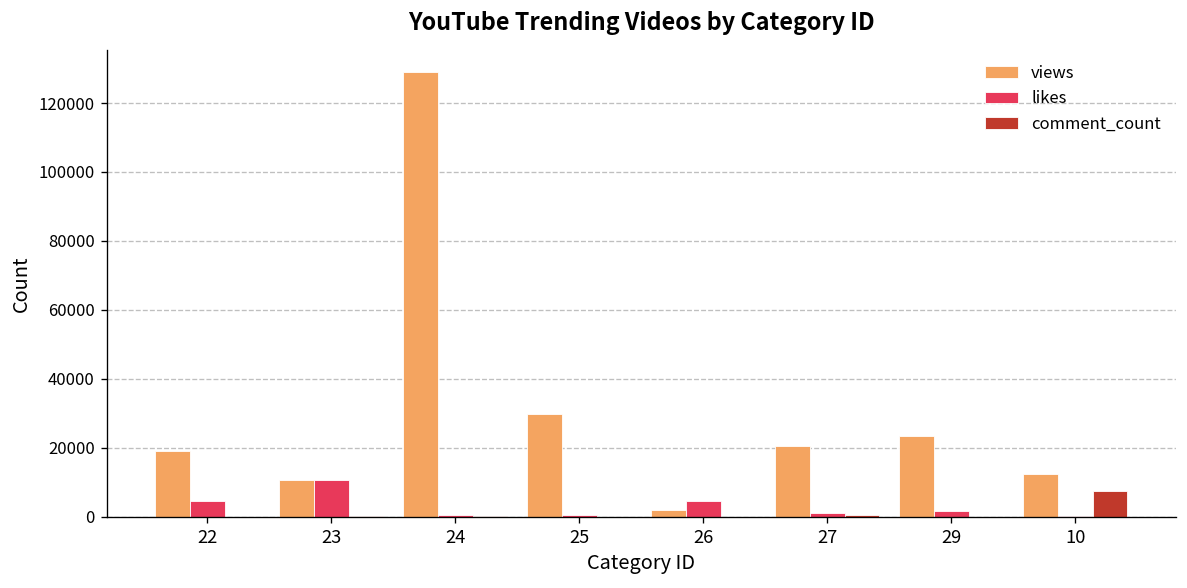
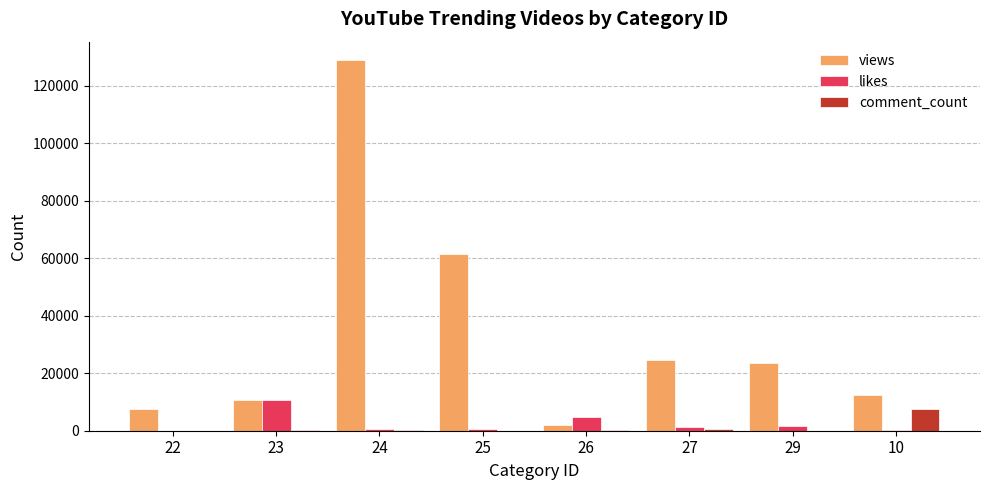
views, 22: 19000 -> 7000
likes, 22: 5000 -> 0
views, 25: 30000 -> 61000
views, 27: 21000 -> 25000
